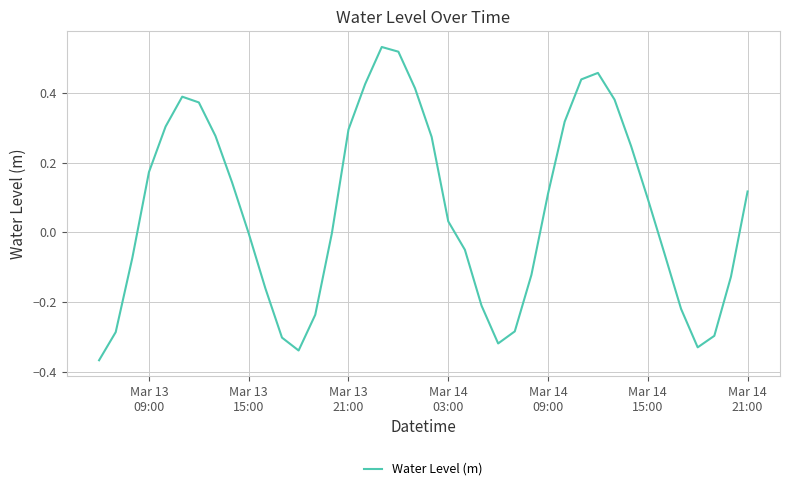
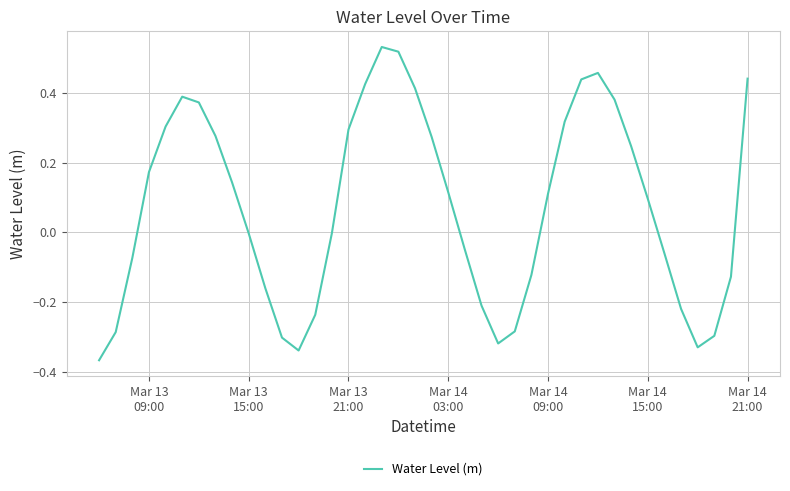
Mar 14 03:00: 0.03 -> 0.11
Mar 14 21:00: 0.12 -> 0.44
